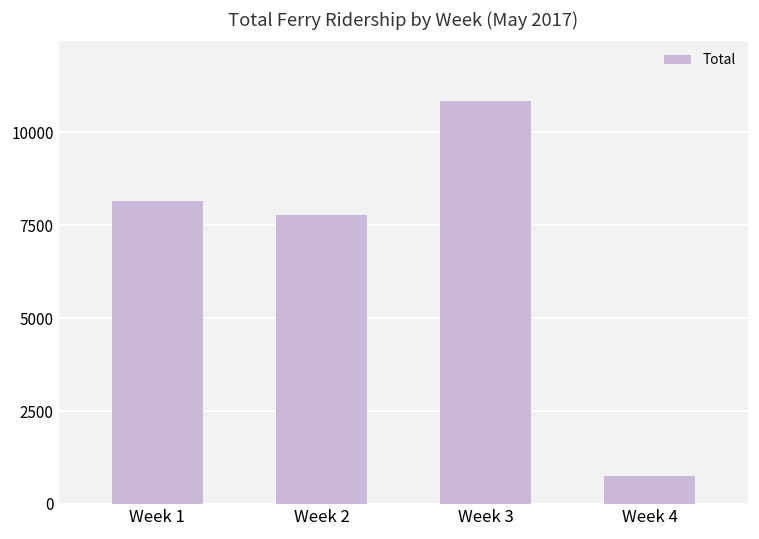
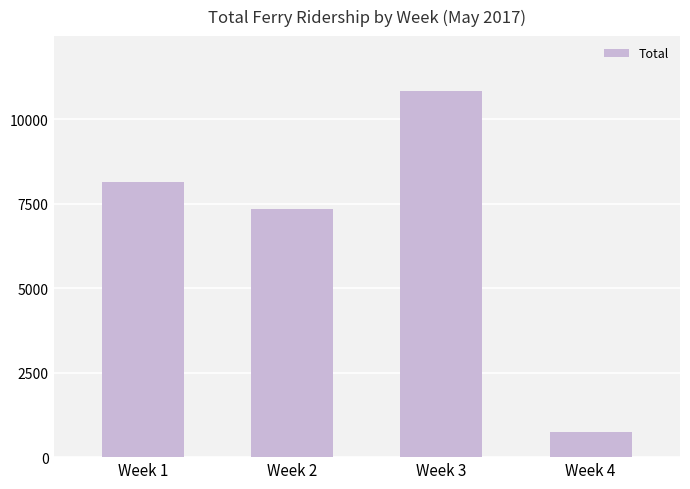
Week 2: 7800 -> 7400
